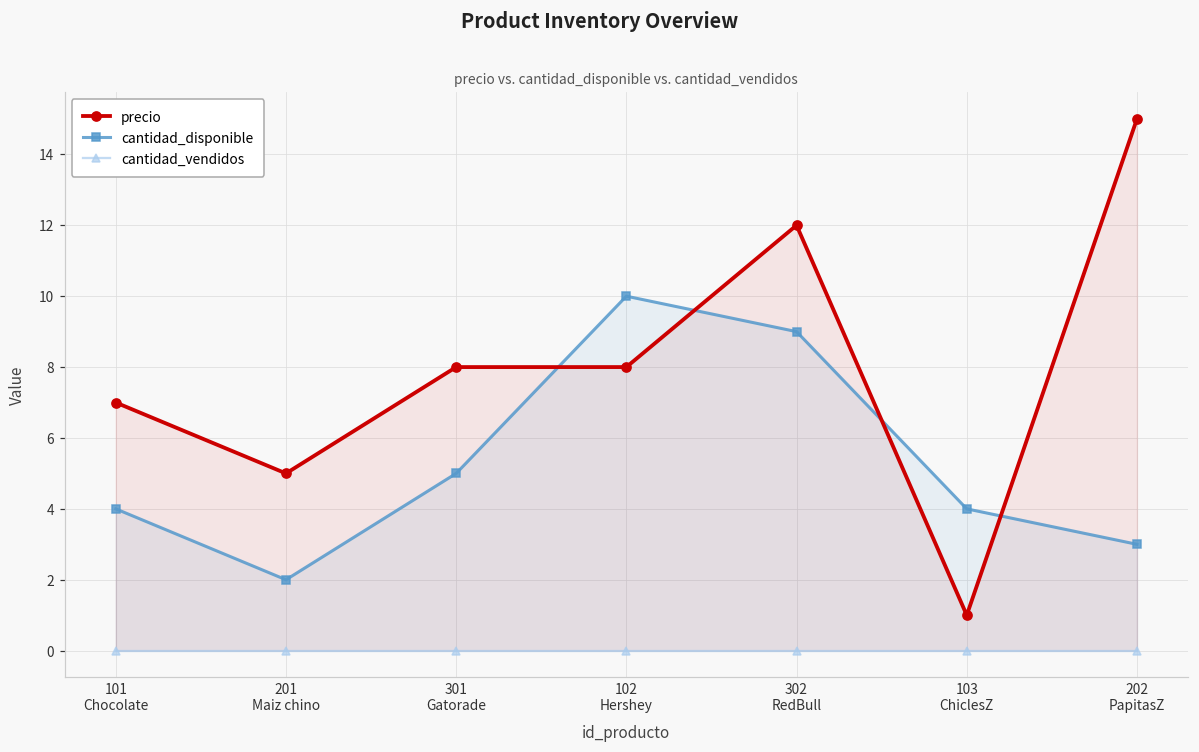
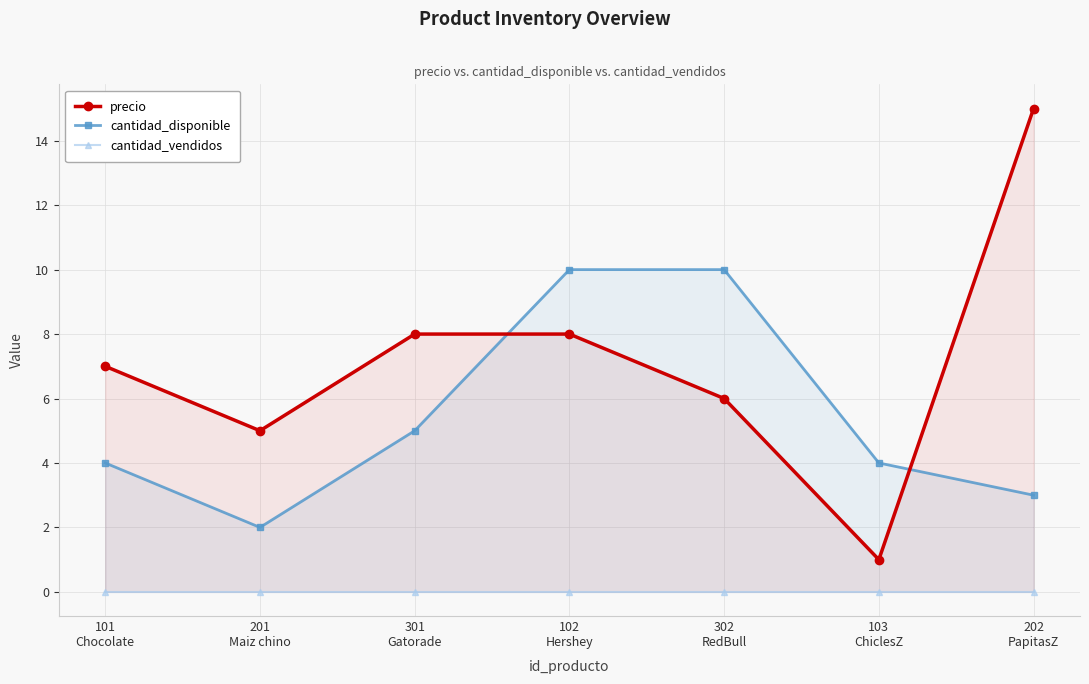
precio, 302 RedBull: 12 -> 6
cantidad_disponible, 302 RedBull: 9 -> 10
